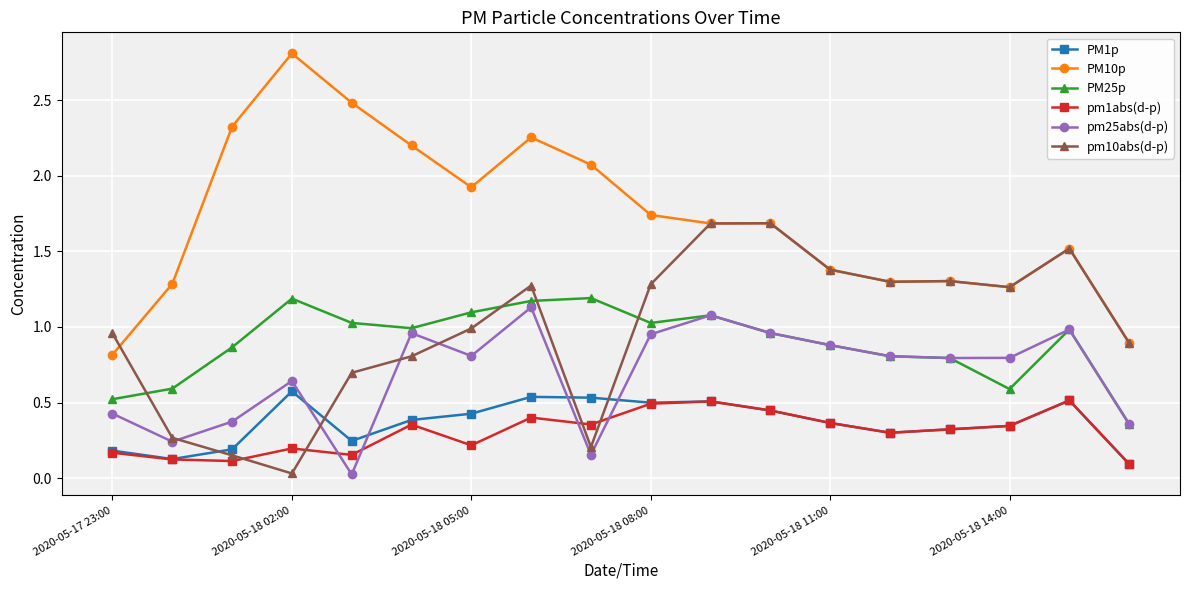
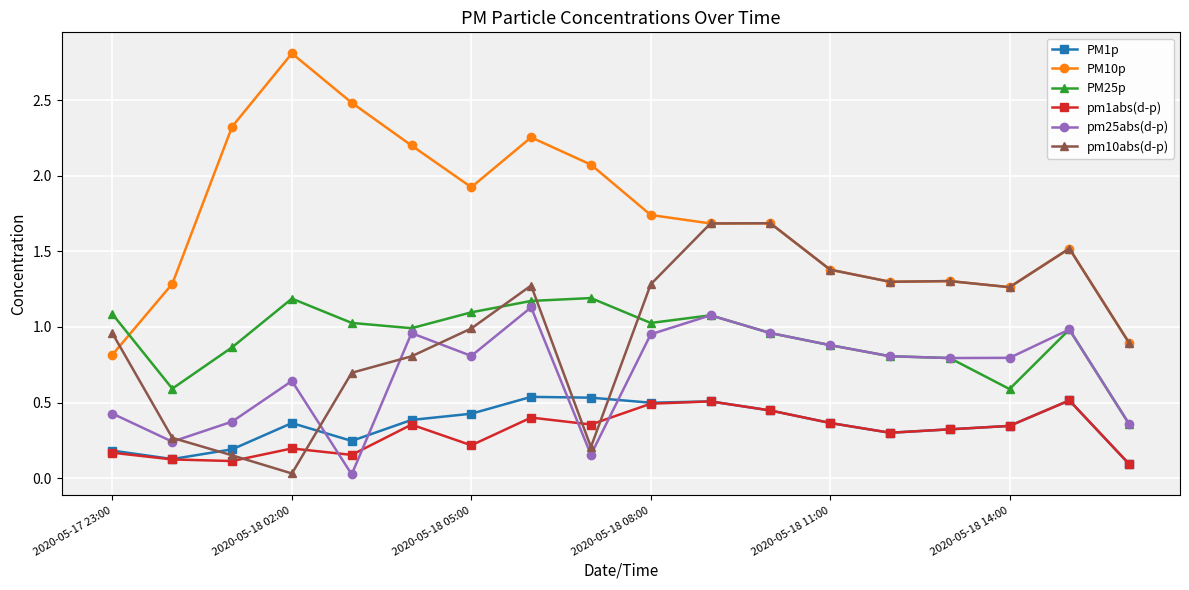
PM25p, 2020-05-17 23:00: 0.52 -> 1.08
PM1p, 2020-05-18 02:00: 0.57 -> 0.36
